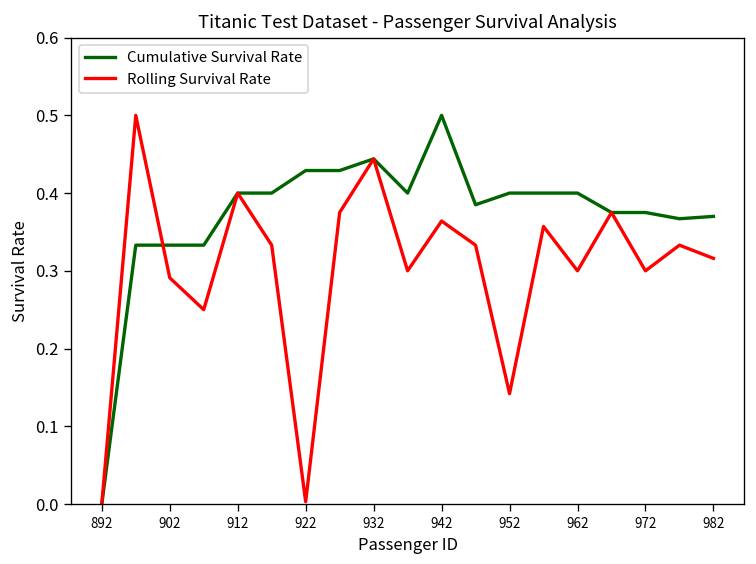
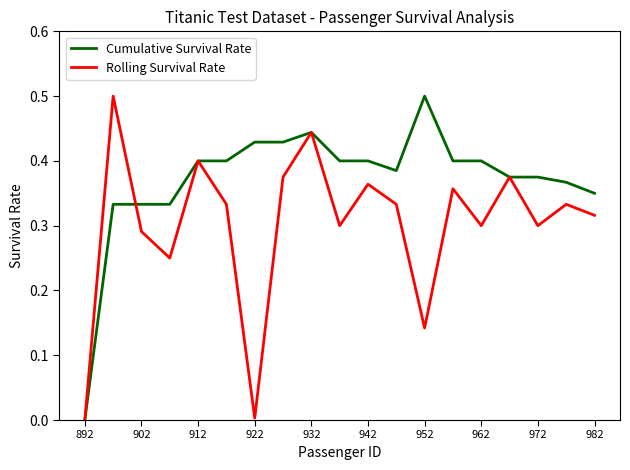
Cumulative Survival Rate, 942: 0.5 -> 0.4
Cumulative Survival Rate, 952: 0.4 -> 0.5
Cumulative Survival Rate, 982: 0.37 -> 0.35
